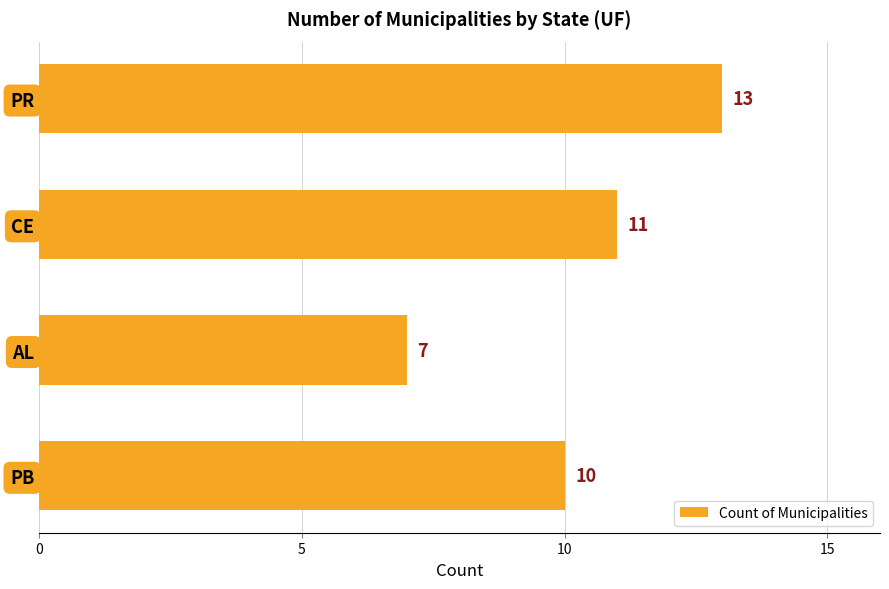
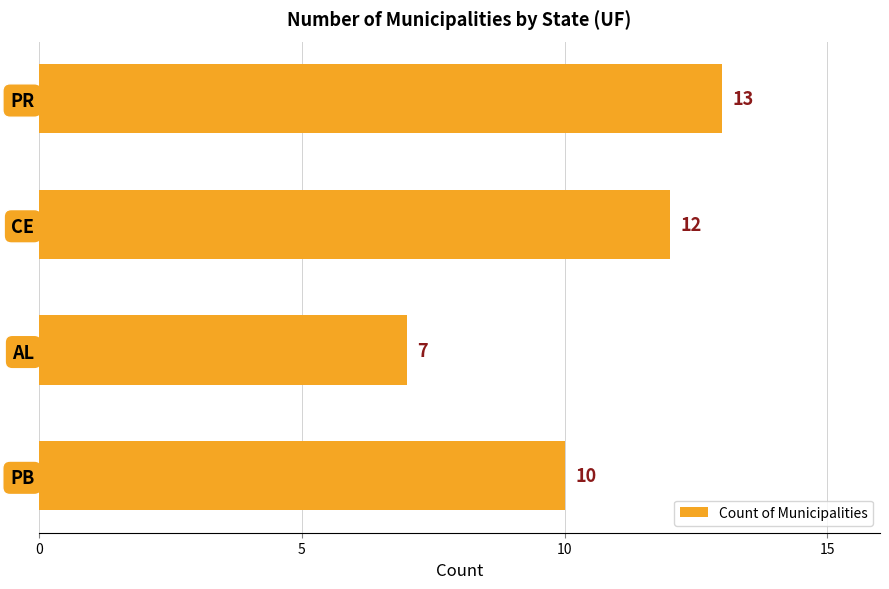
CE: 11 -> 12
